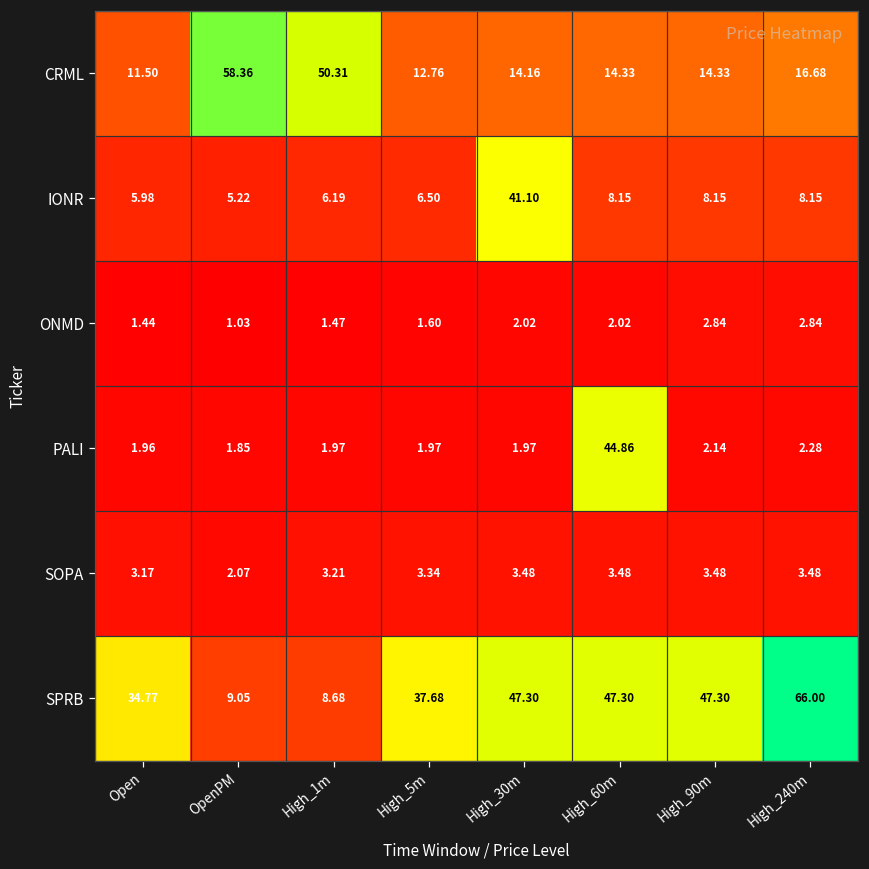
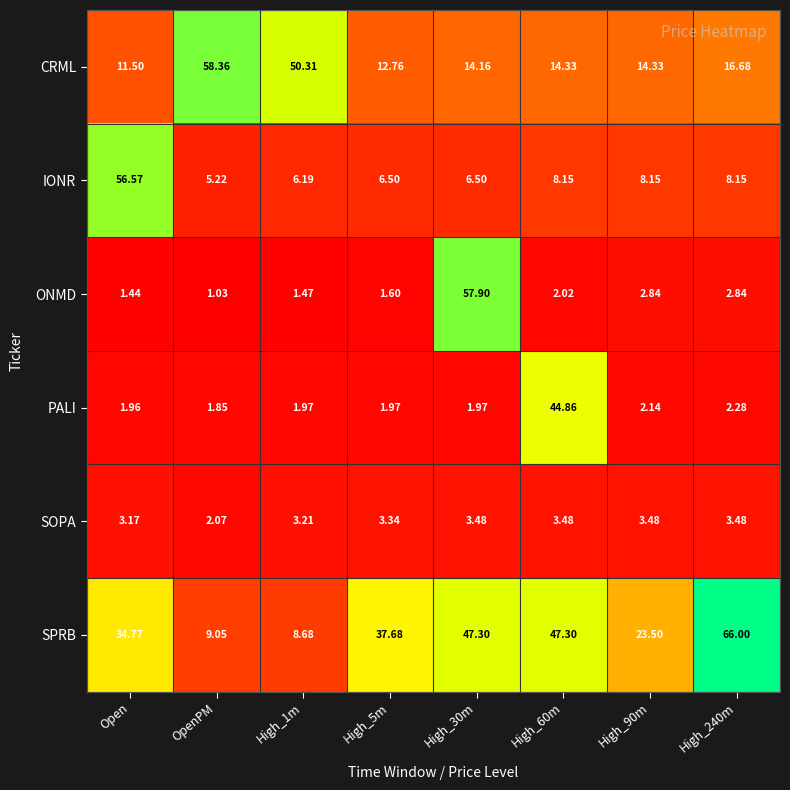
IONR, Open: 5.98 -> 56.57
IONR, High_30m: 41.10 -> 6.50
ONMD, High_30m: 2.02 -> 57.90
SPRB, High_90m: 47.30 -> 23.50
